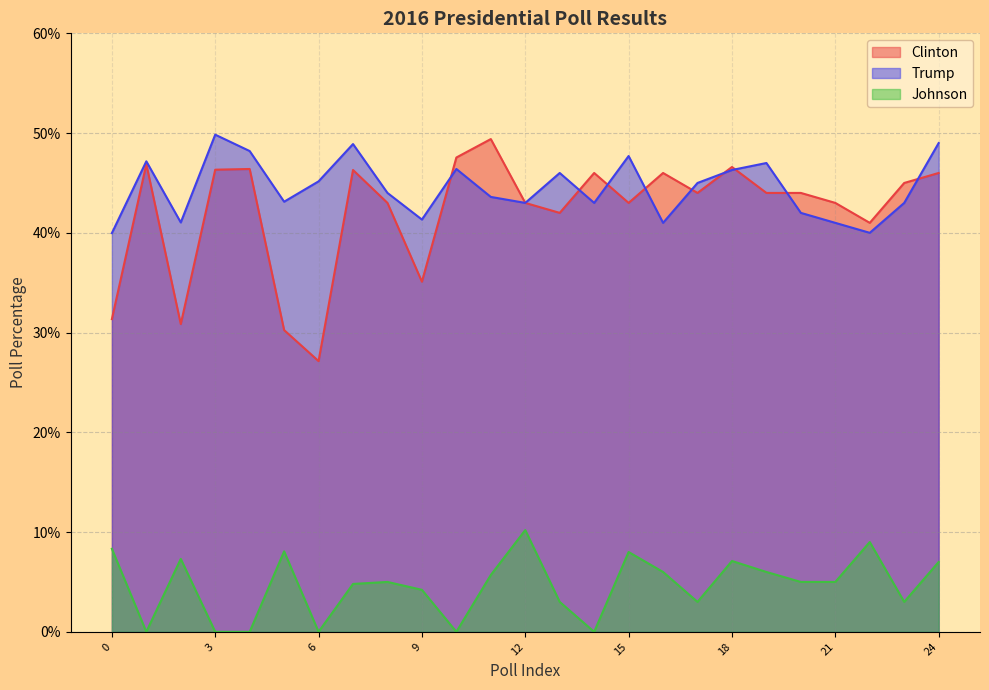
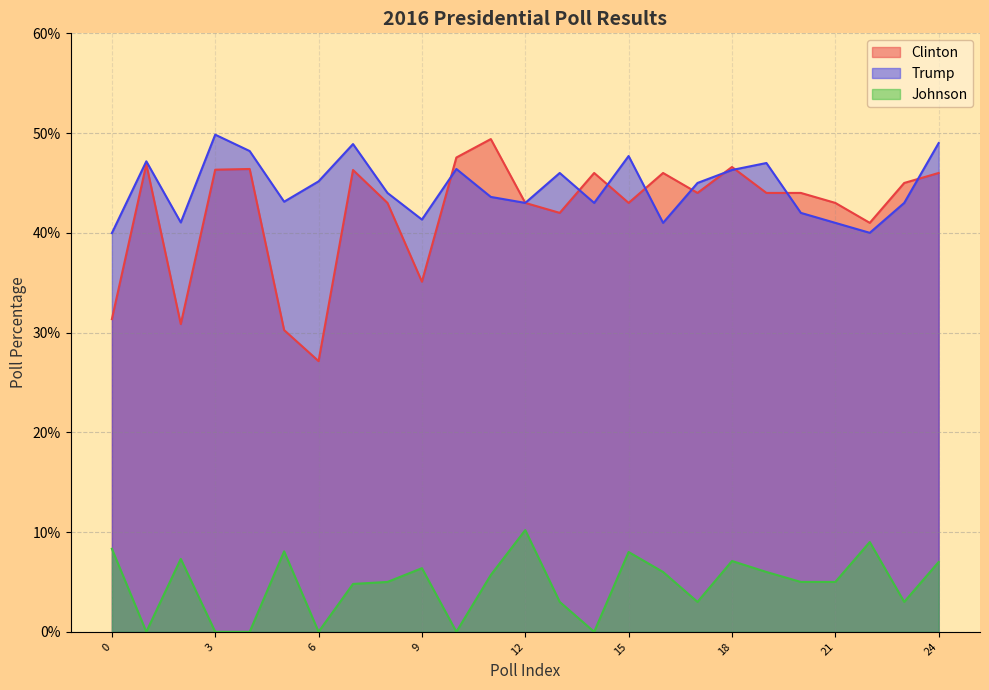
Johnson, 9: 4% -> 6%
